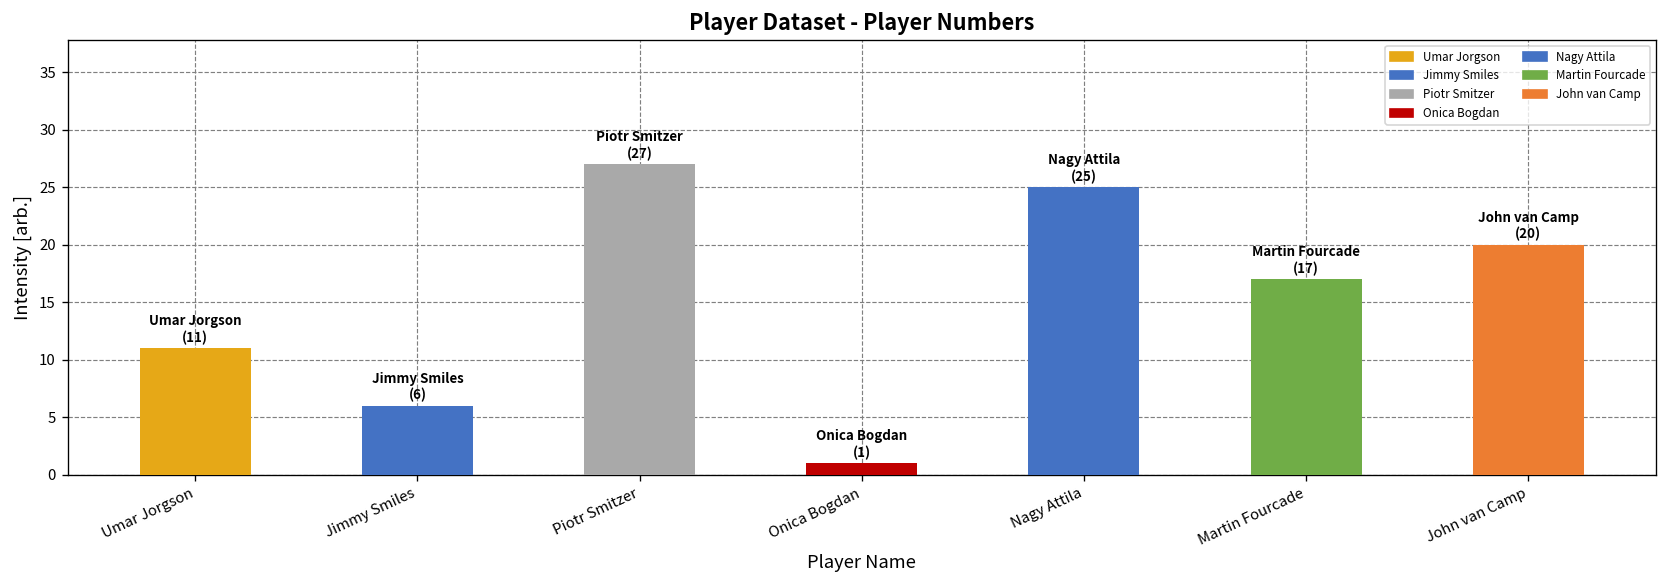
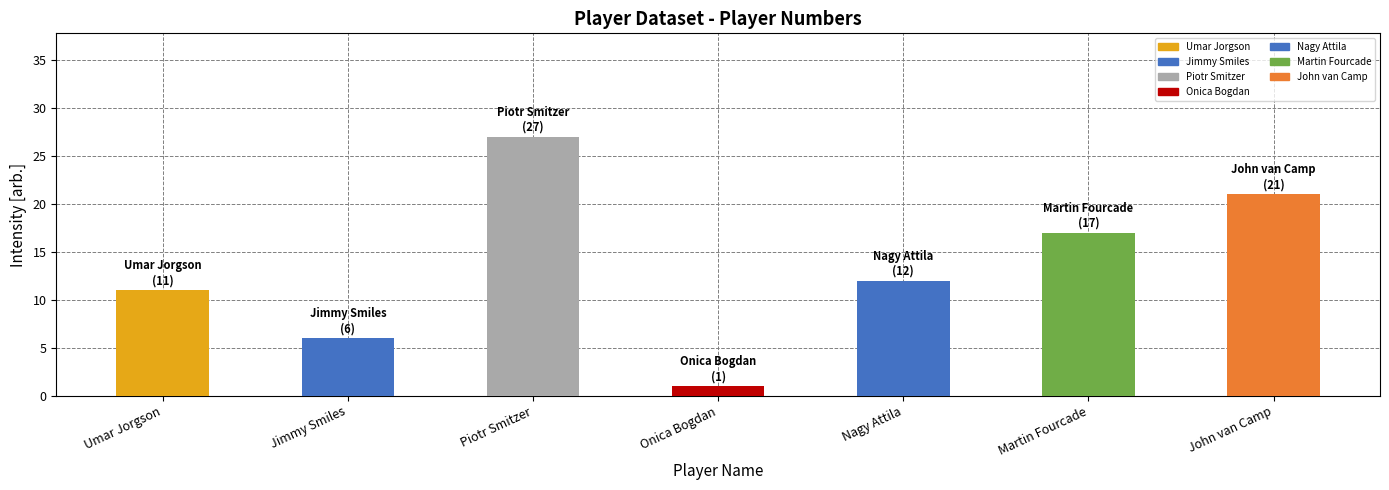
Nagy Attila: (25) -> (12)
John van Camp: (20) -> (21)
